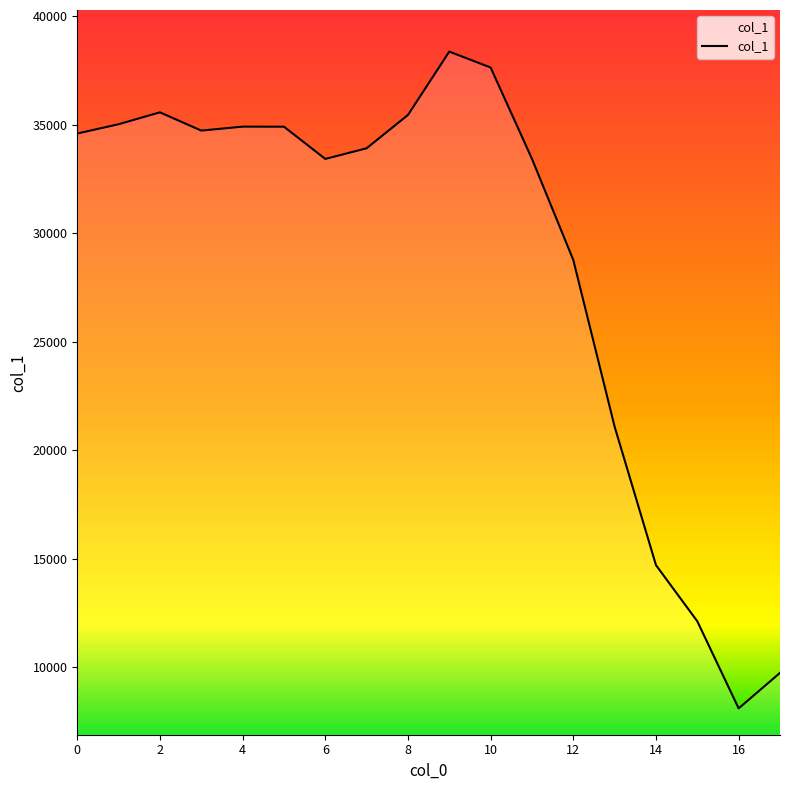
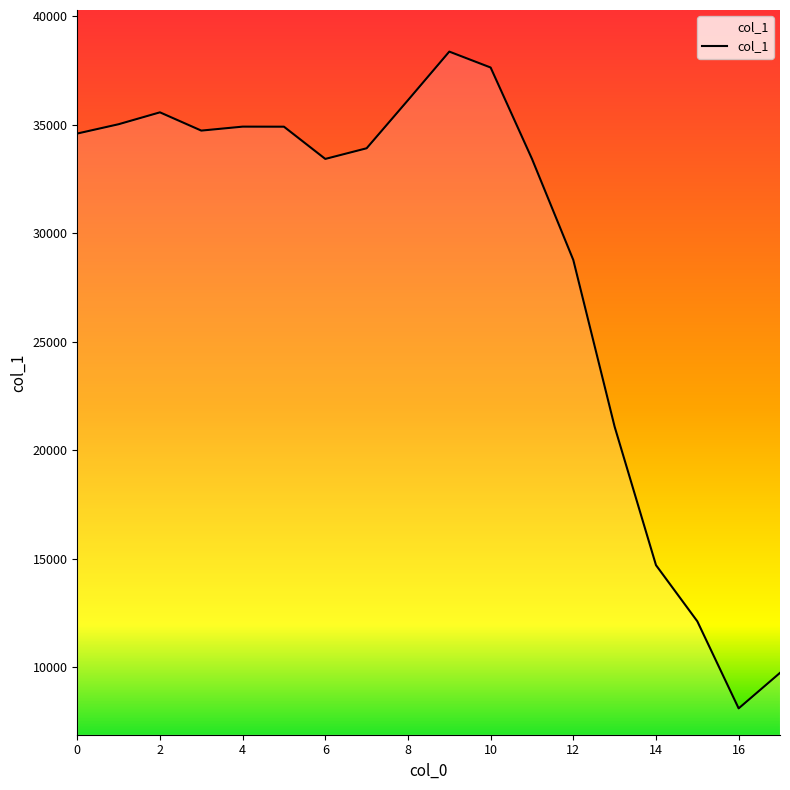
8: 35500 -> 36100
